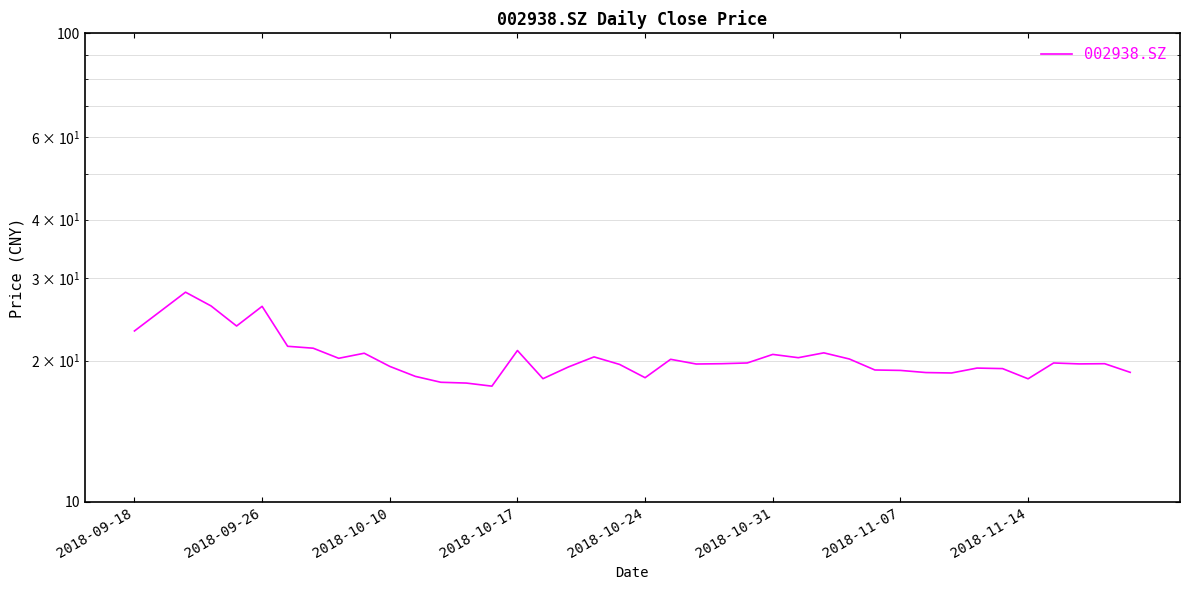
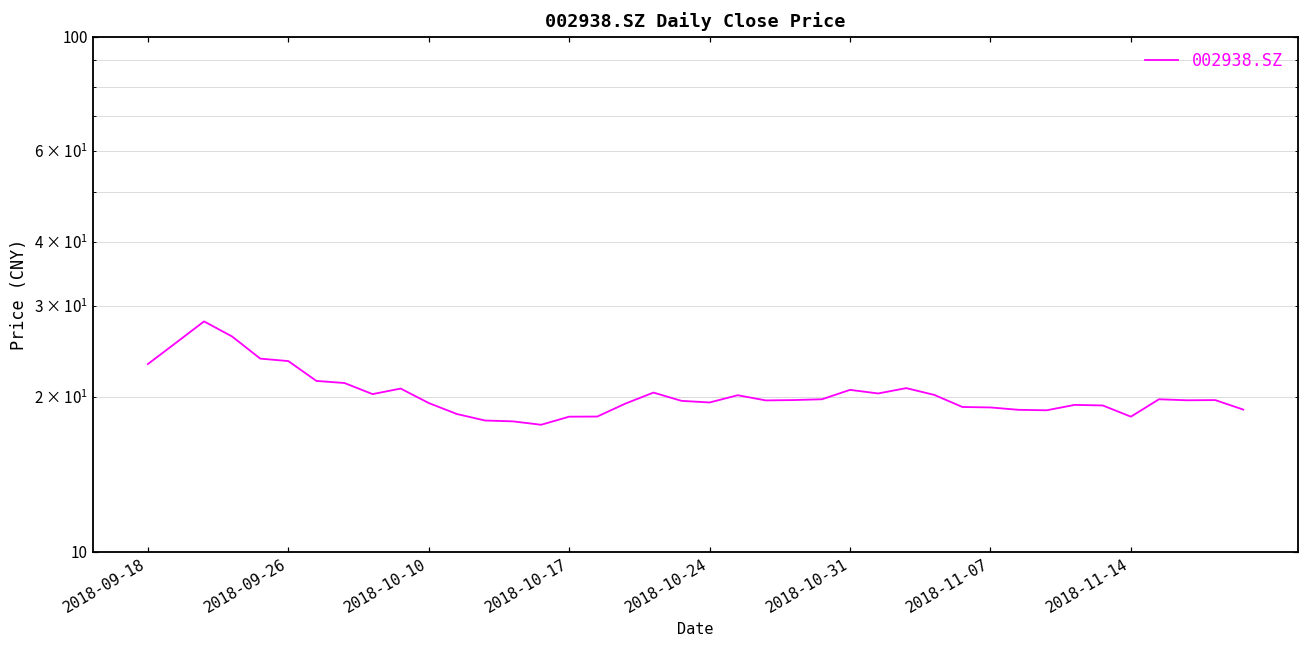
2018-09-26: 26 -> 23
2018-10-17: 21 -> 18.3
2018-10-24: 18.4 -> 19.5
